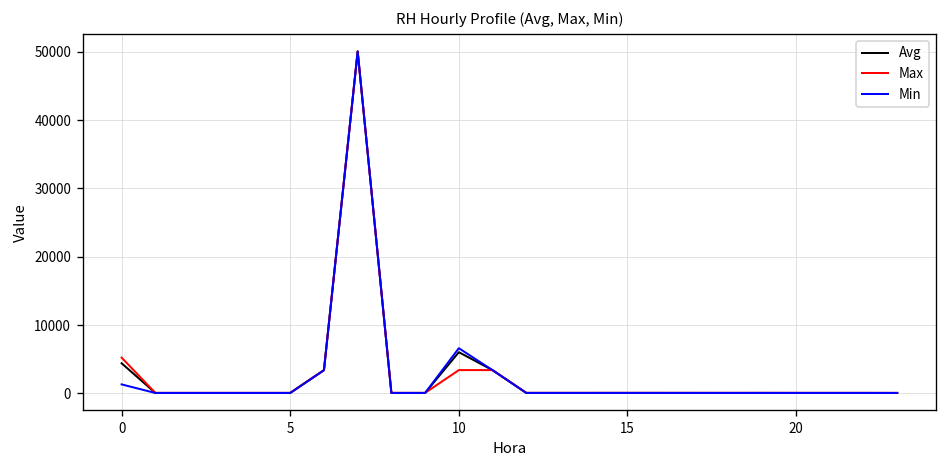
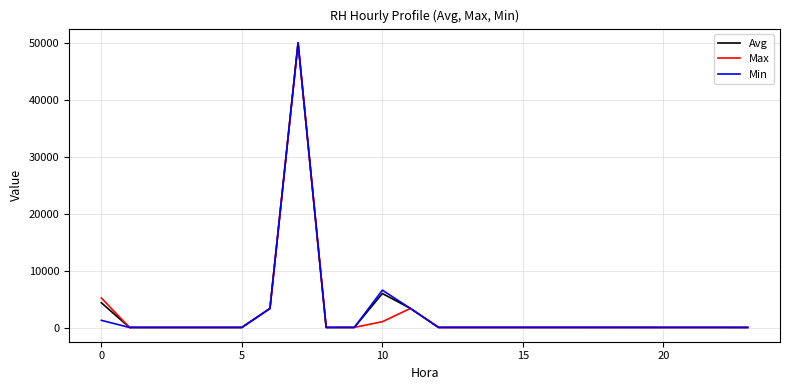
Max, 10: 3000 -> 1000
